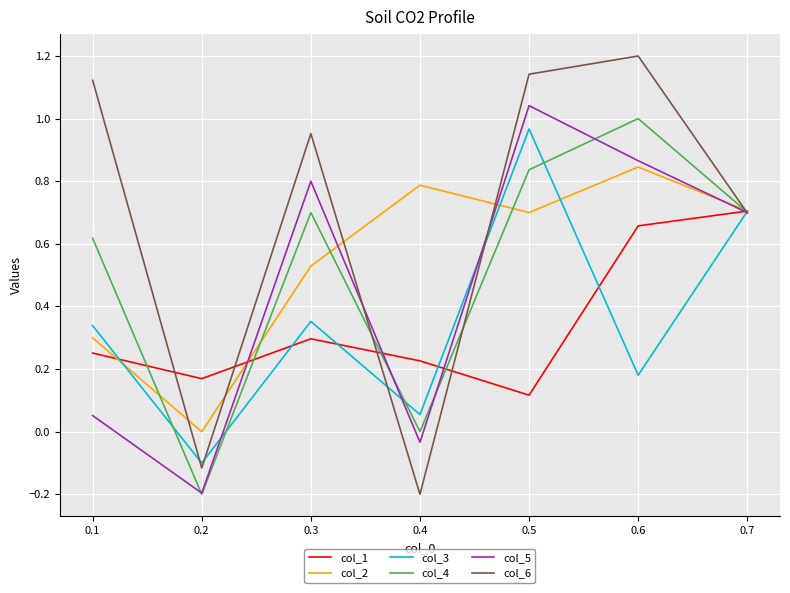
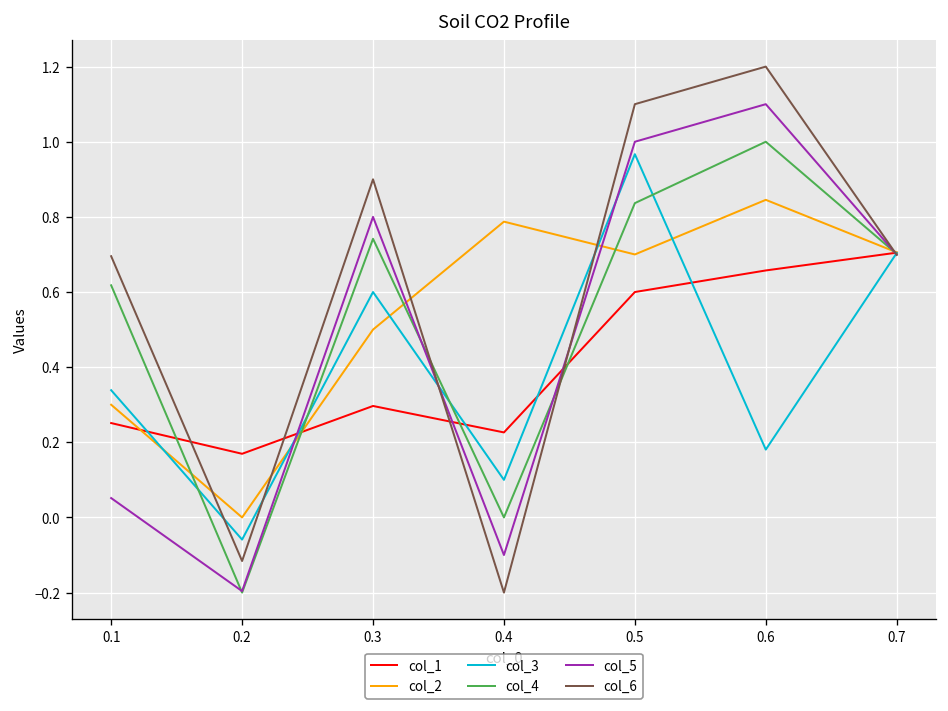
col_6, 0.1: 1.12 -> 0.70
col_3, 0.2: -0.10 -> -0.06
col_2, 0.3: 0.53 -> 0.50
col_3, 0.3: 0.35 -> 0.60
col_4, 0.3: 0.70 -> 0.74
col_6, 0.3: 0.95 -> 0.90
col_3, 0.4: 0.05 -> 0.10
col_5, 0.4: -0.03 -> -0.10
col_1, 0.5: 0.12 -> 0.60
col_5, 0.5: 1.04 -> 1.00
col_6, 0.5: 1.14 -> 1.10
col_5, 0.6: 0.87 -> 1.10
